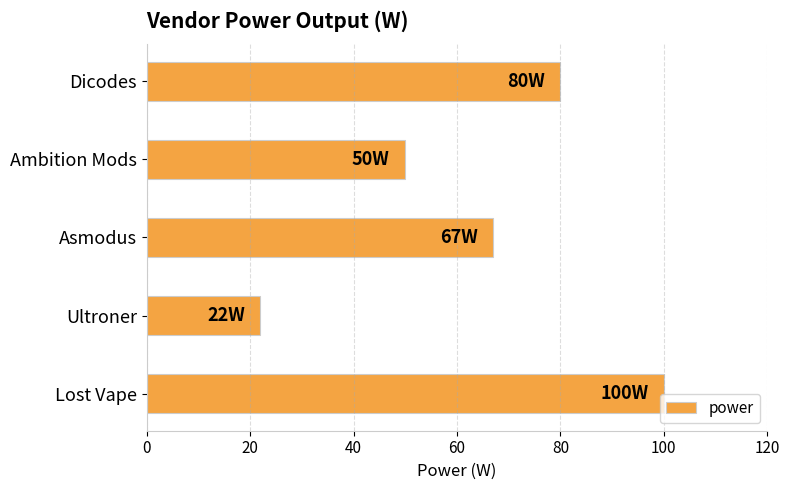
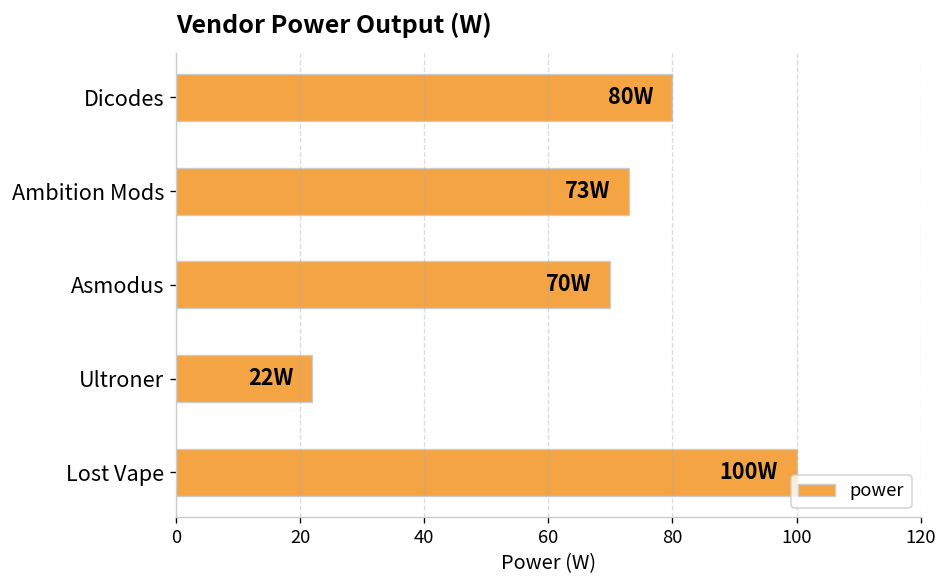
Ambition Mods: 50W -> 73W
Asmodus: 67W -> 70W
